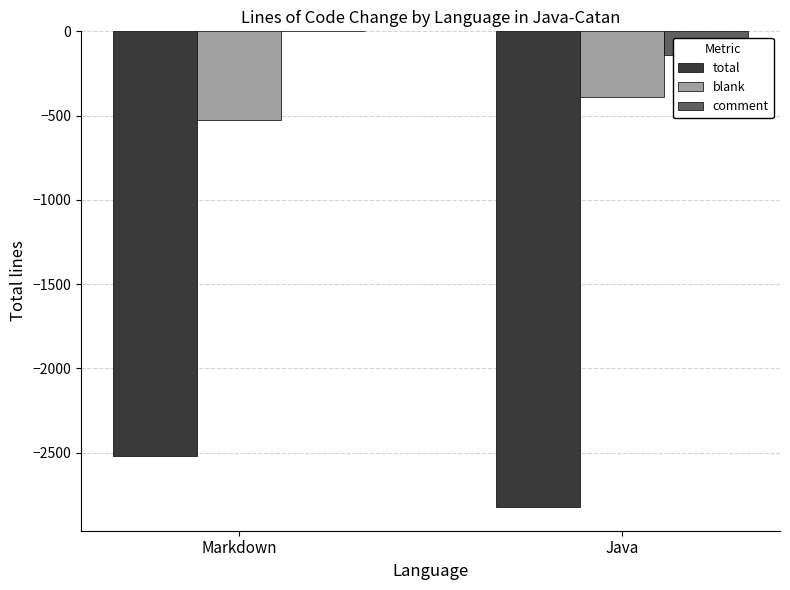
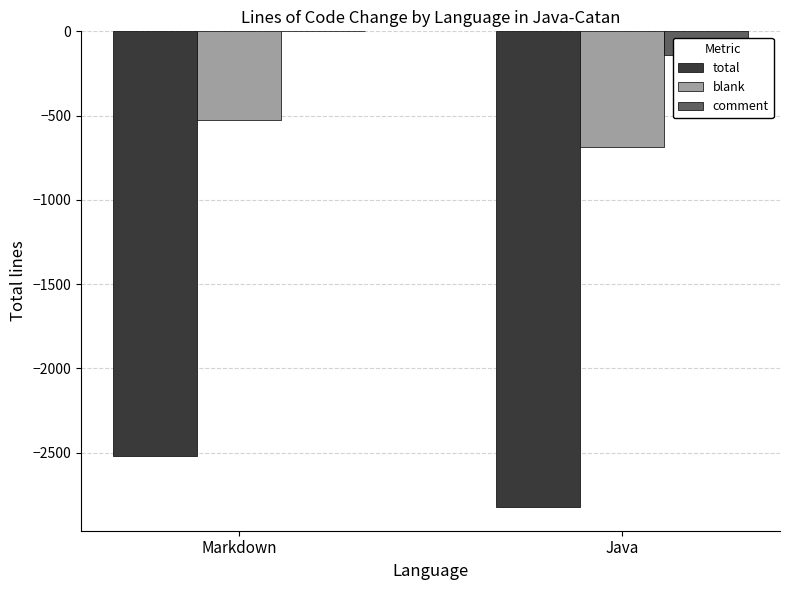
blank, Java: -390 -> -690
